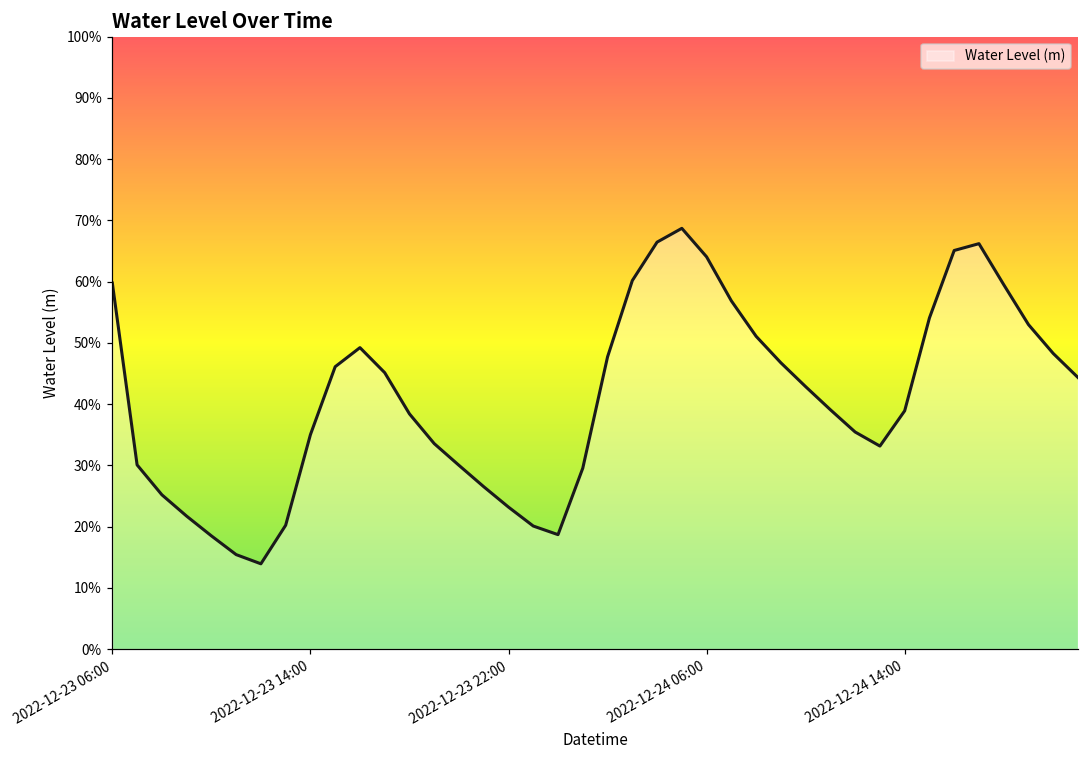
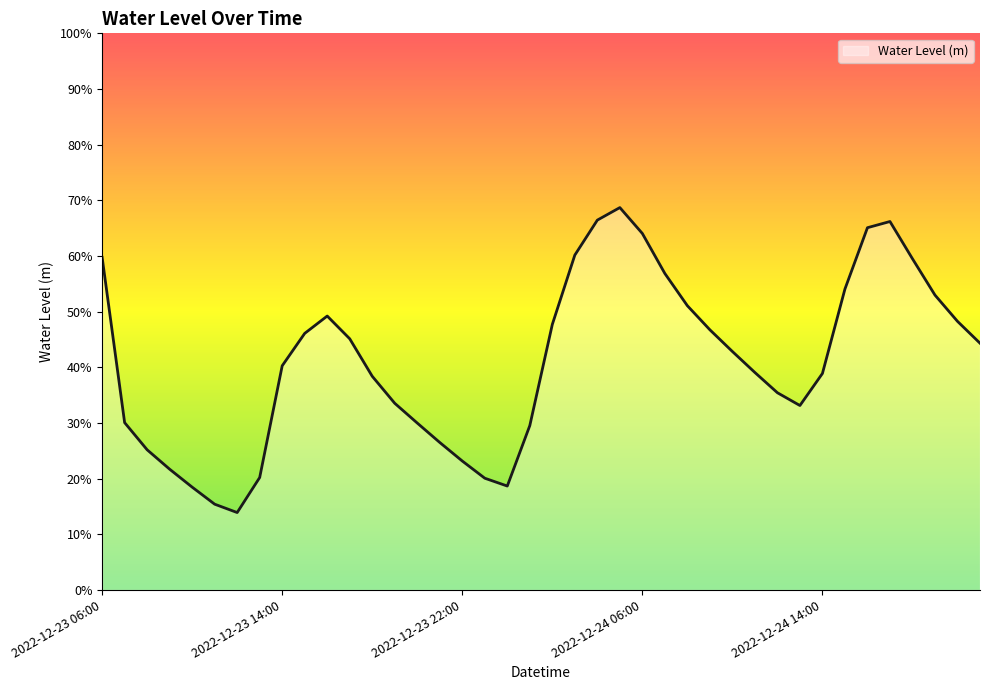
2022-12-23 14:00: 35% -> 40%
